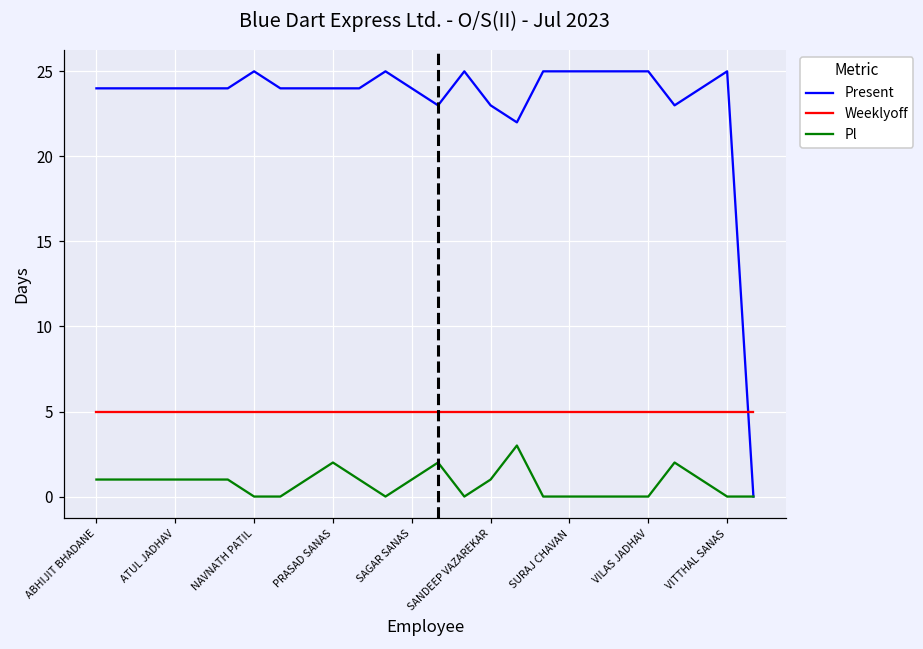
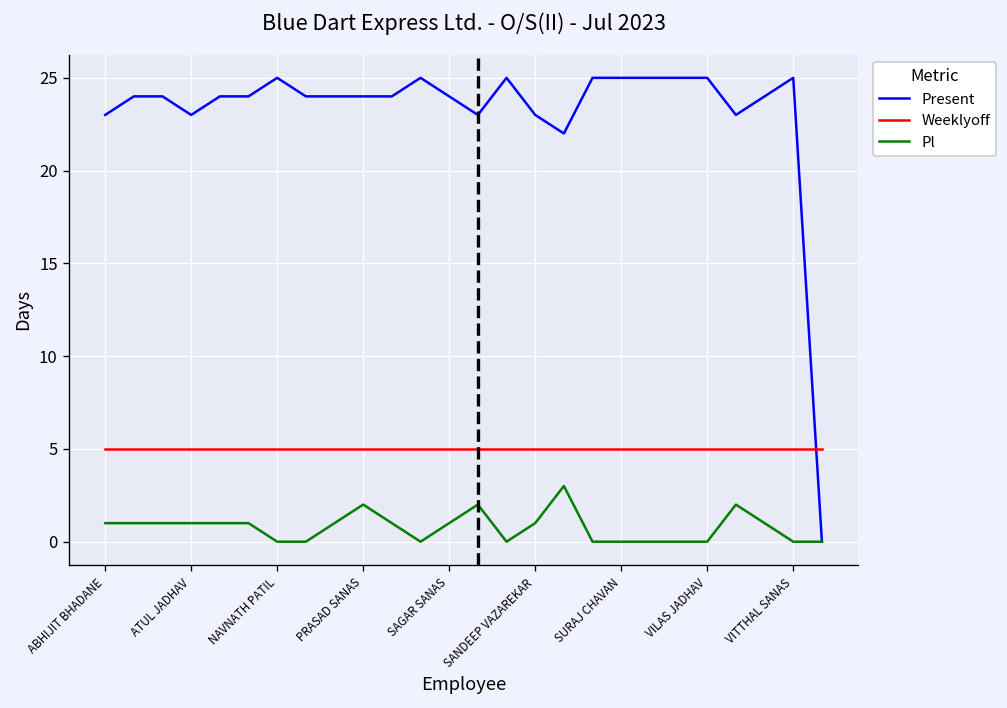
Present, ABHIJIT BHADANE: 24 -> 23
Present, ATUL JADHAV: 24 -> 23
